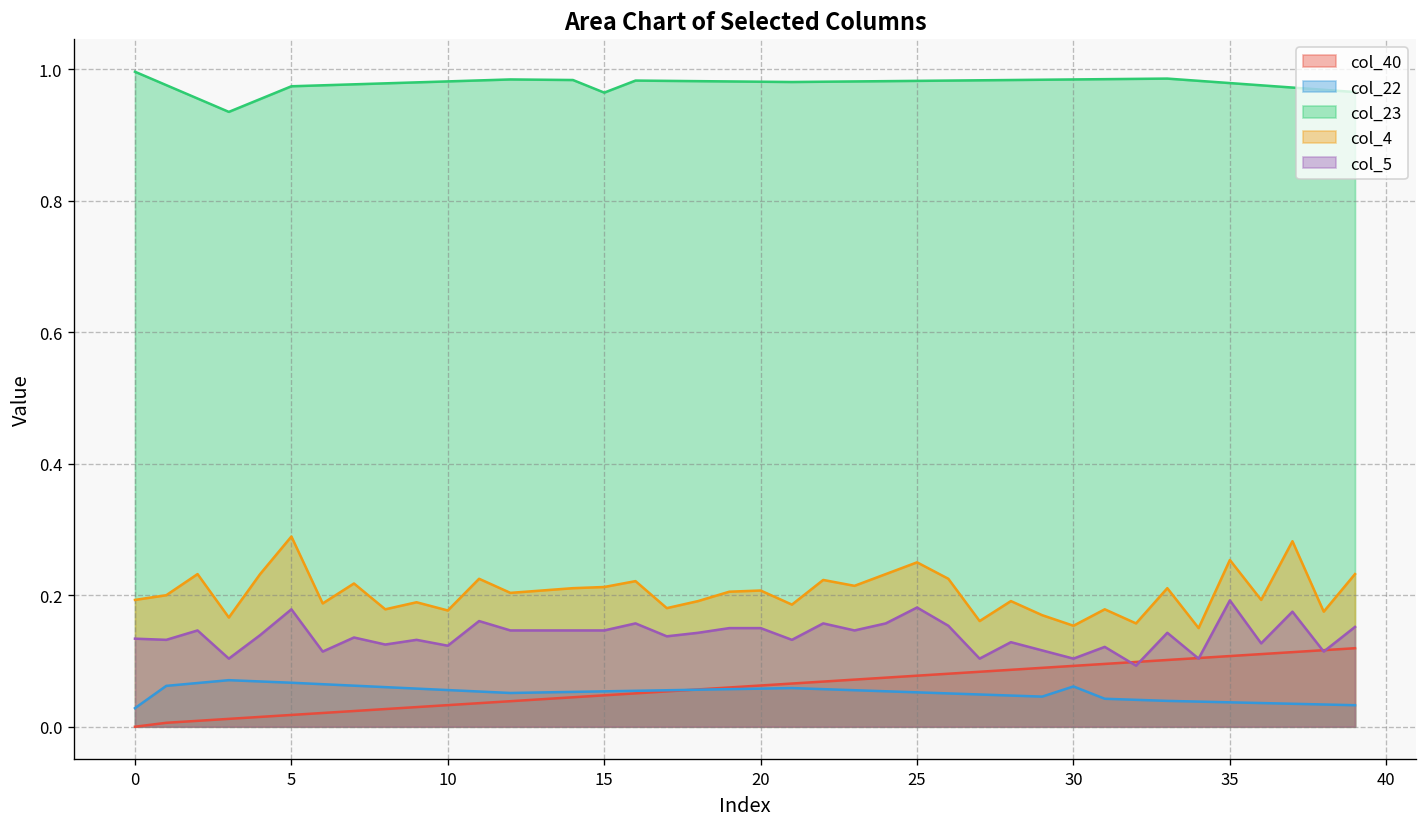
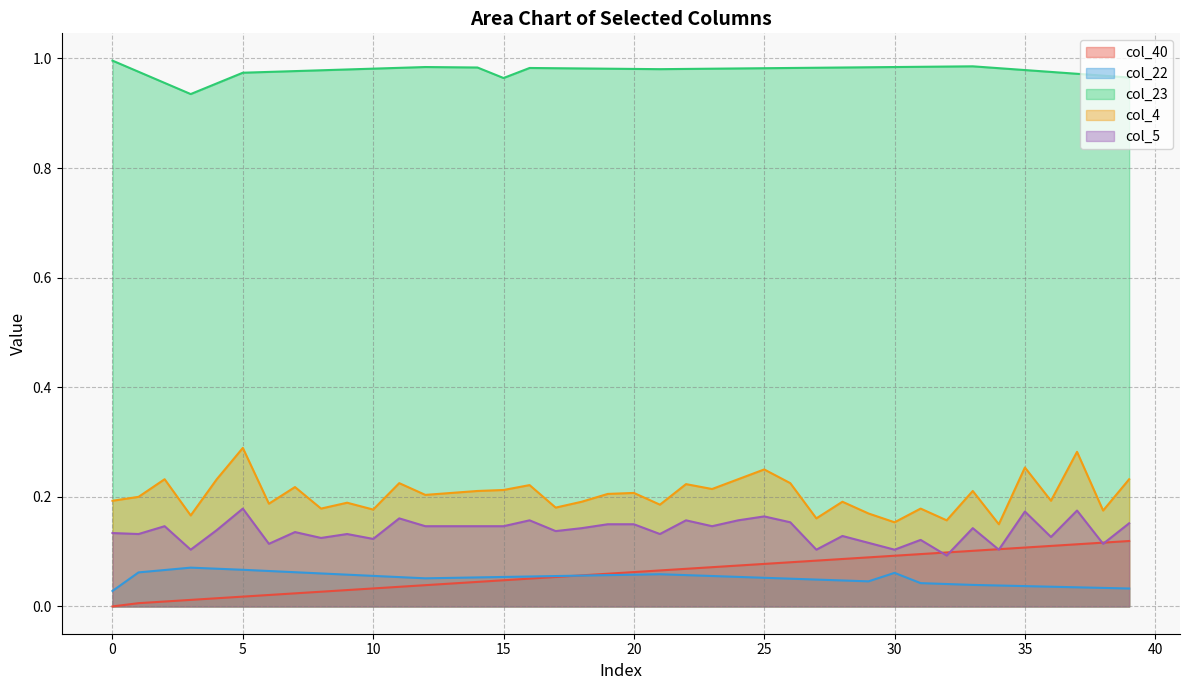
col_5, 25: 0.18 -> 0.16
col_5, 35: 0.19 -> 0.17
